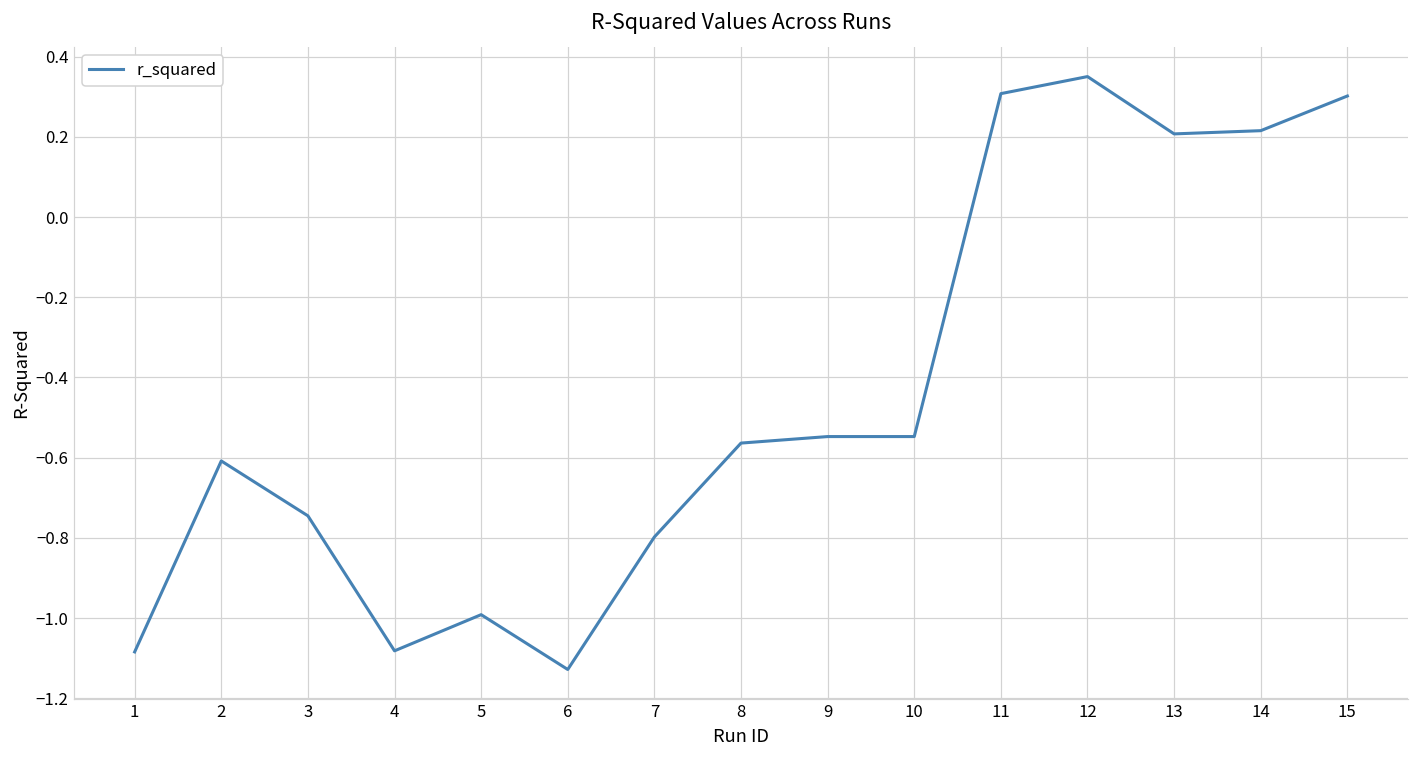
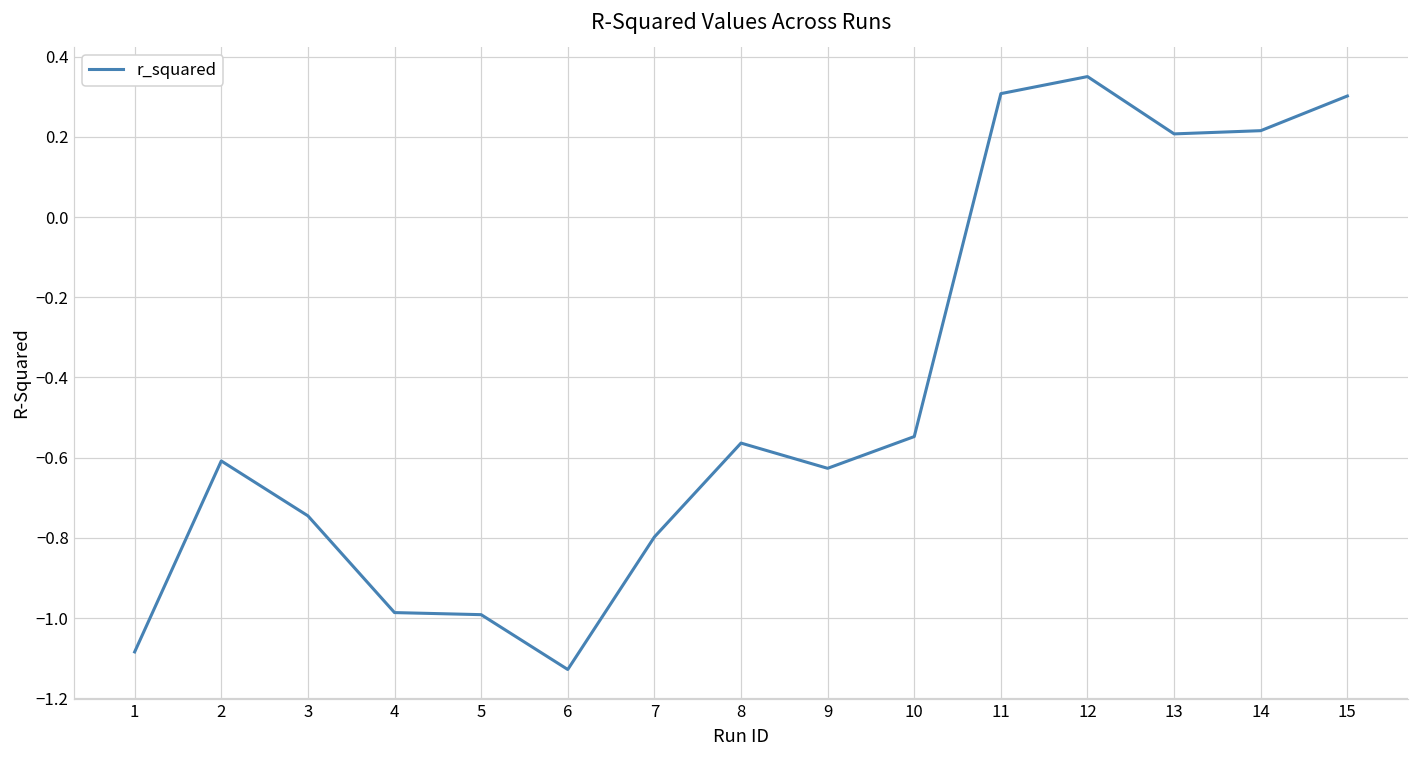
4: -1.08 -> -0.99
9: -0.55 -> -0.63
